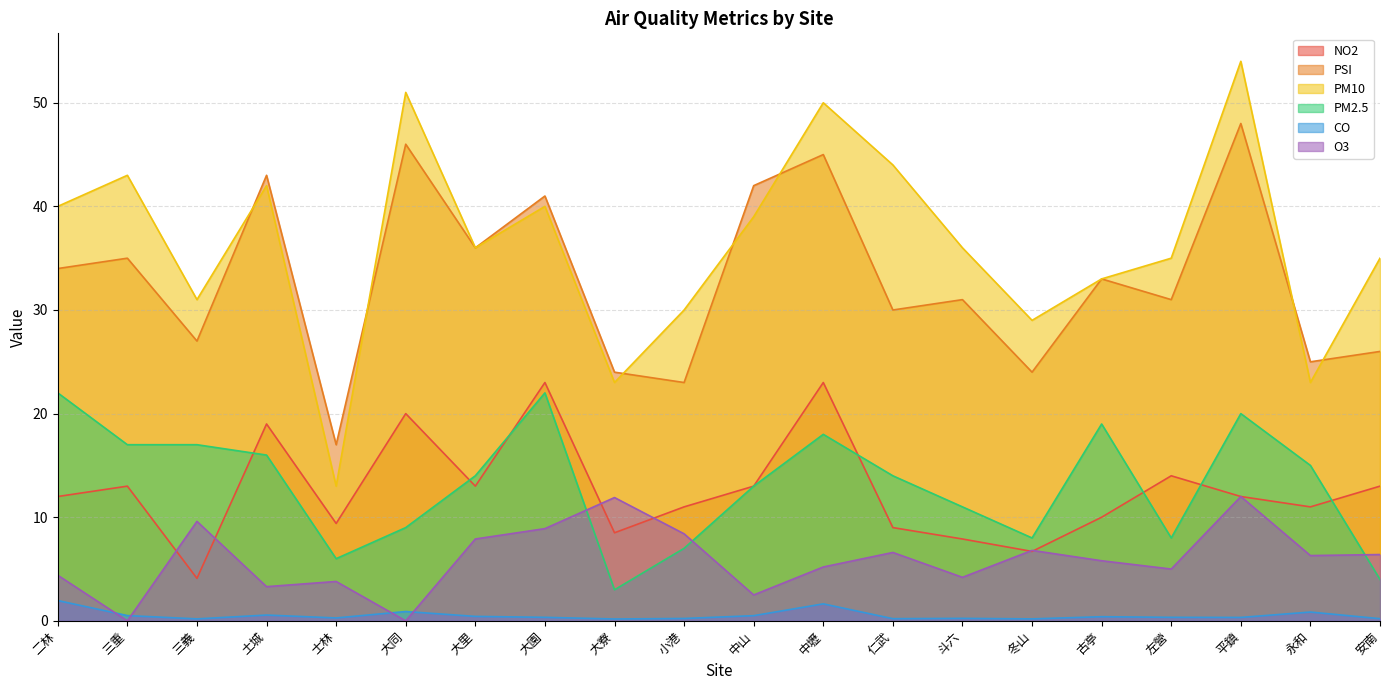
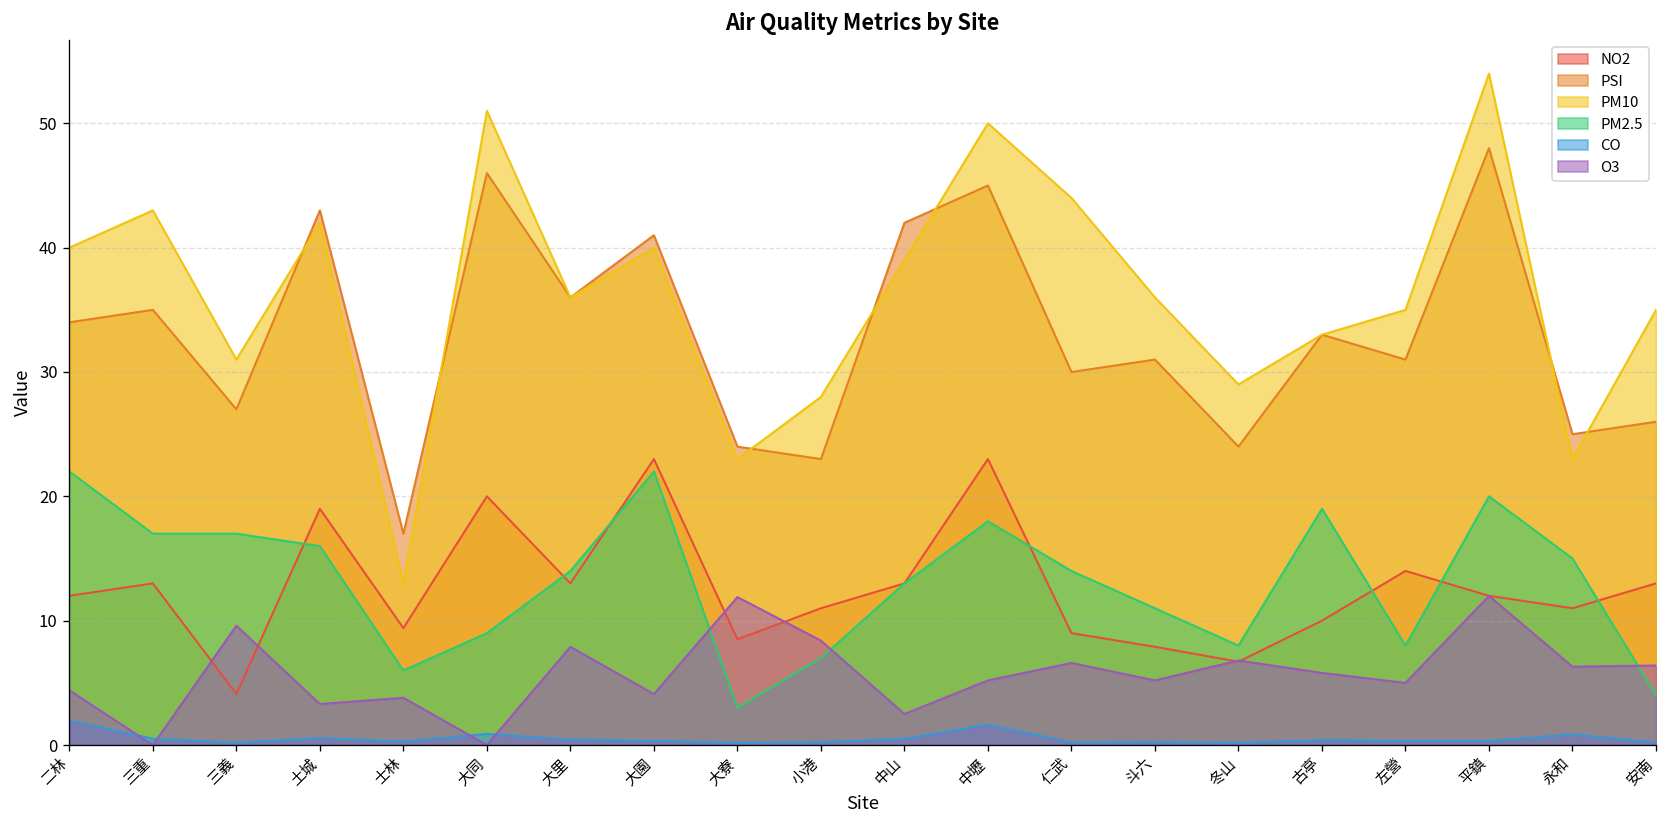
O3, 大園: 8.9 -> 4.1
PM10, 小港: 30 -> 28
O3, 斗六: 4.2 -> 5.2
